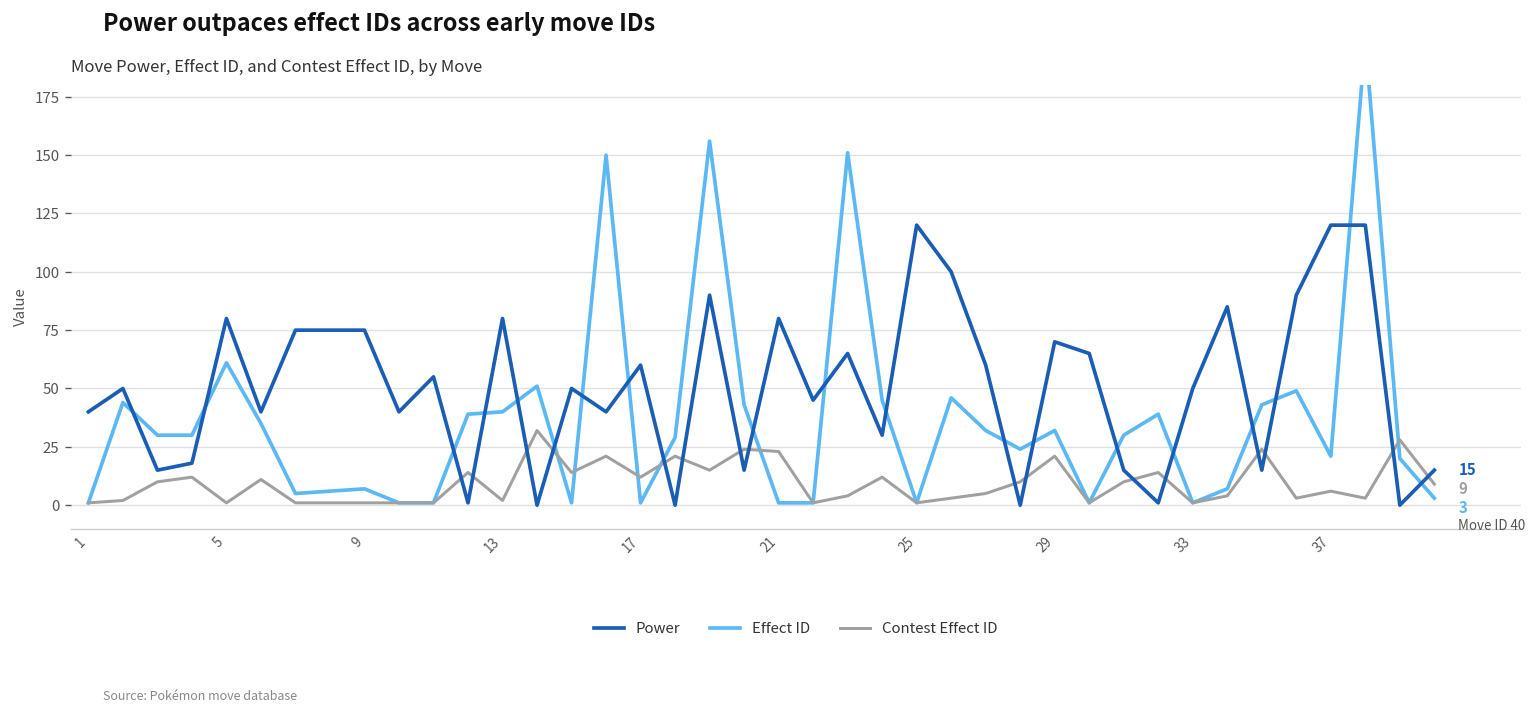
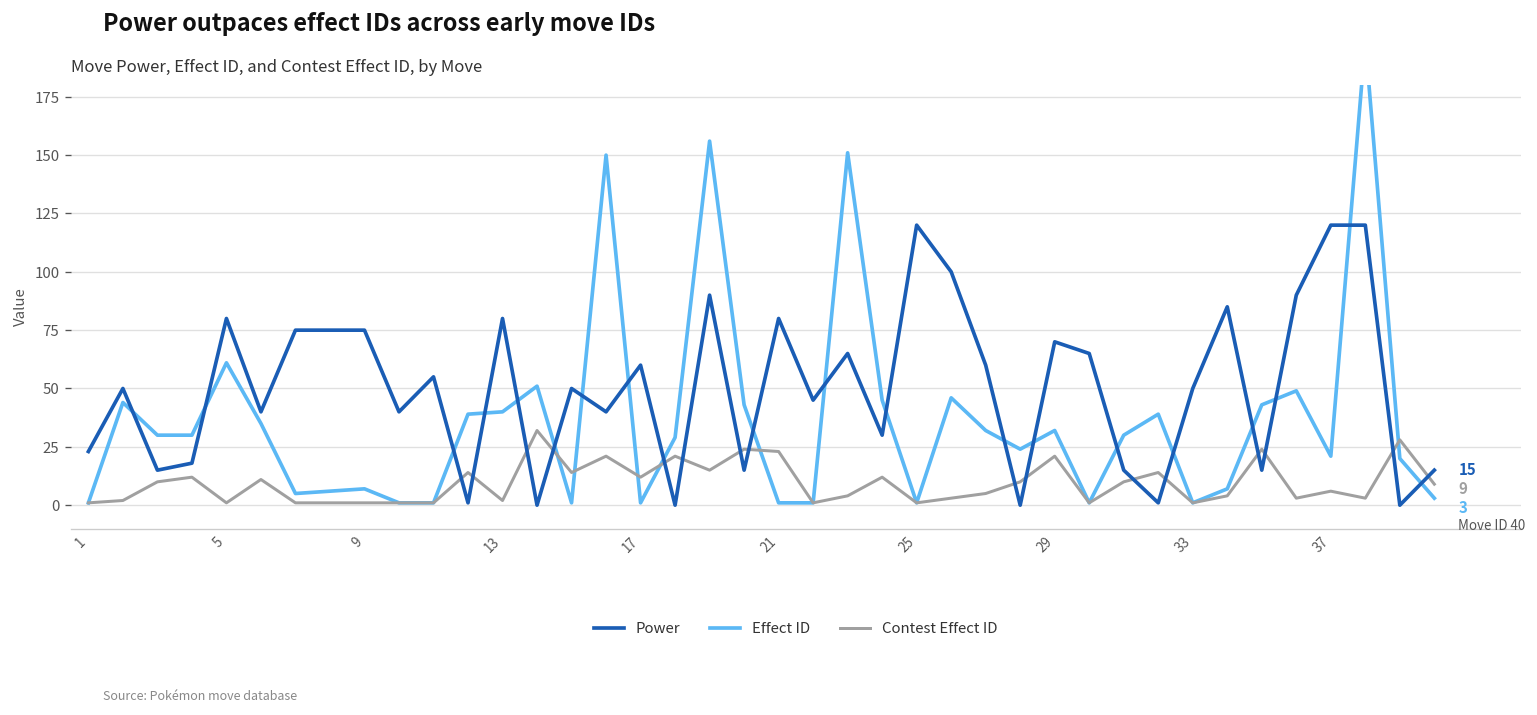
Power, 1: 40 -> 23
